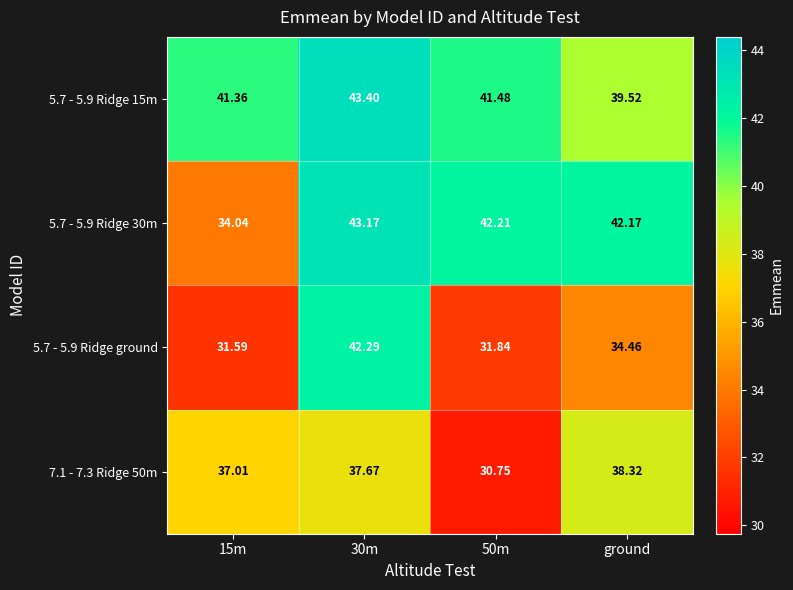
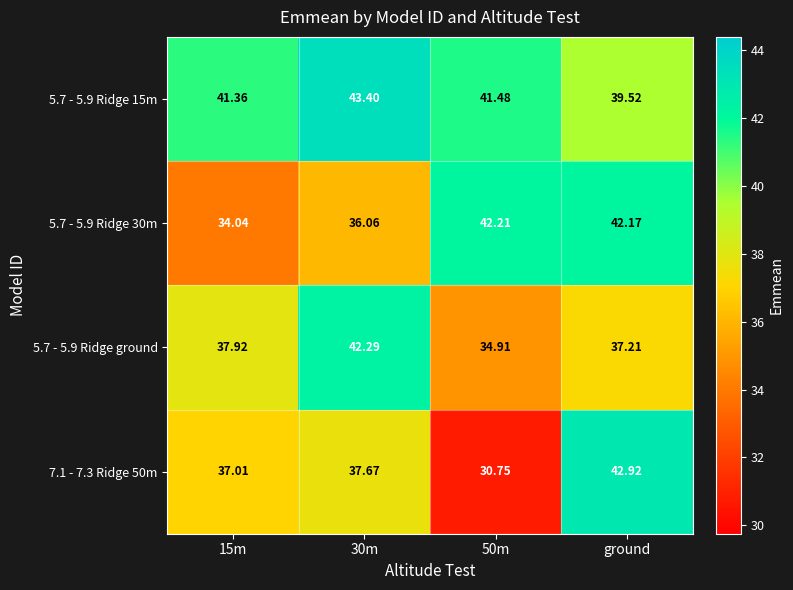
5.7 - 5.9 Ridge 30m, 30m: 43.17 -> 36.06
5.7 - 5.9 Ridge ground, 15m: 31.59 -> 37.92
5.7 - 5.9 Ridge ground, 50m: 31.84 -> 34.91
5.7 - 5.9 Ridge ground, ground: 34.46 -> 37.21
7.1 - 7.3 Ridge 50m, ground: 38.32 -> 42.92
